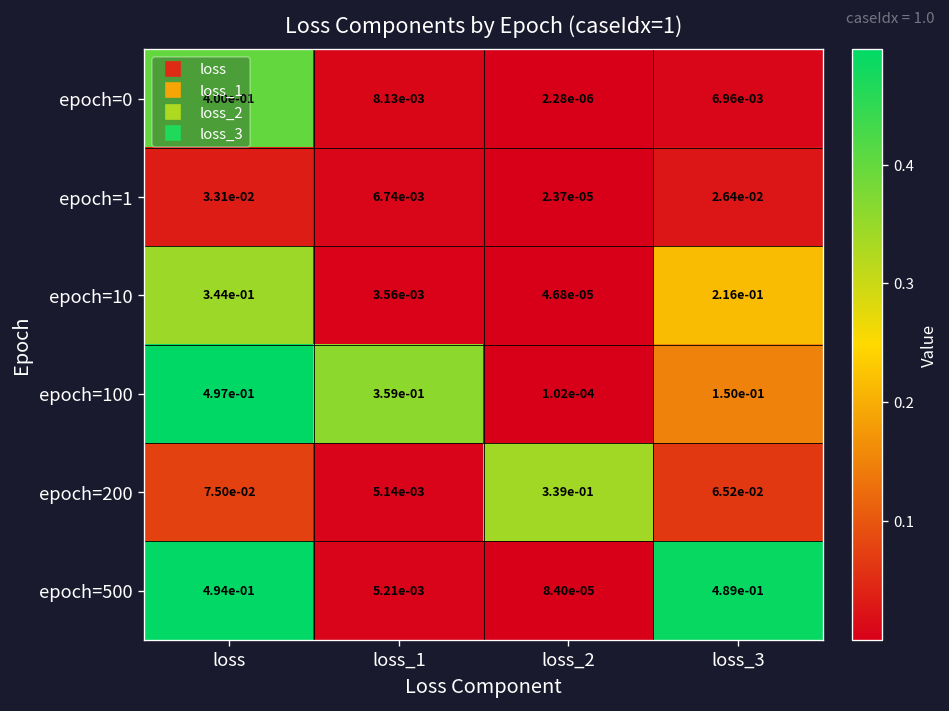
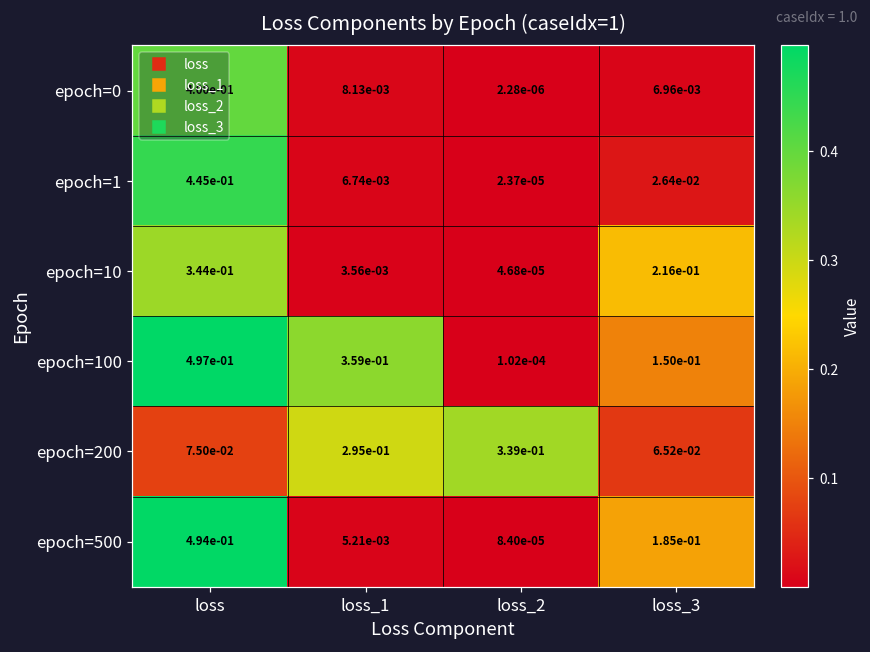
epoch=1, loss: 3.31e-02 -> 4.45e-01
epoch=200, loss_1: 5.14e-03 -> 2.95e-01
epoch=500, loss_3: 4.89e-01 -> 1.85e-01
